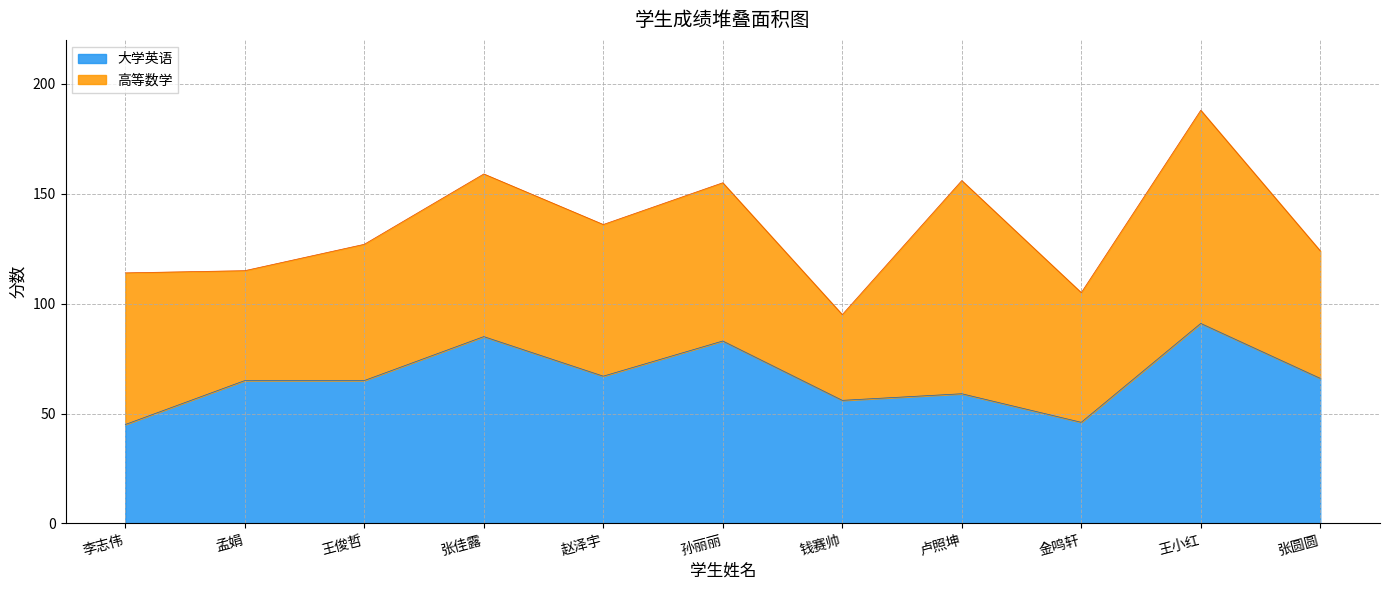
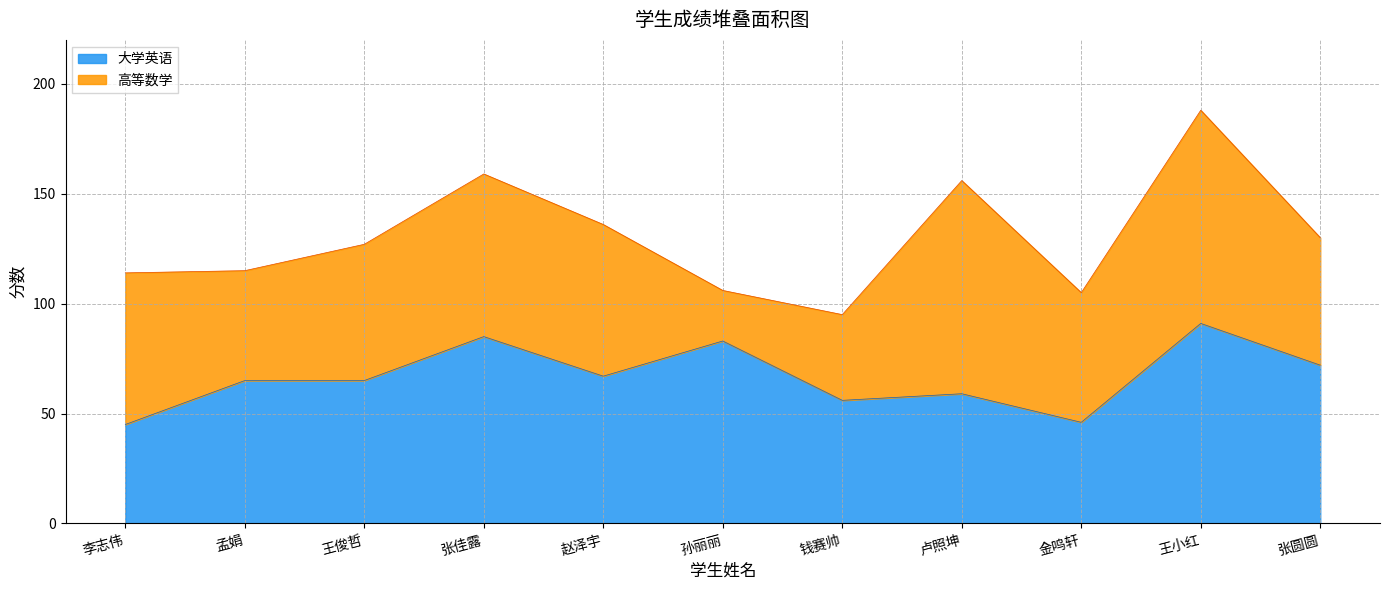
高等数学, 孙丽丽: 72 -> 23
大学英语, 张圆圆: 66 -> 72
